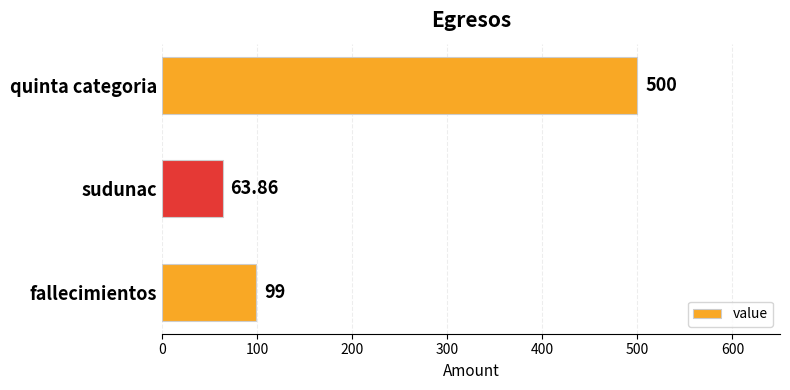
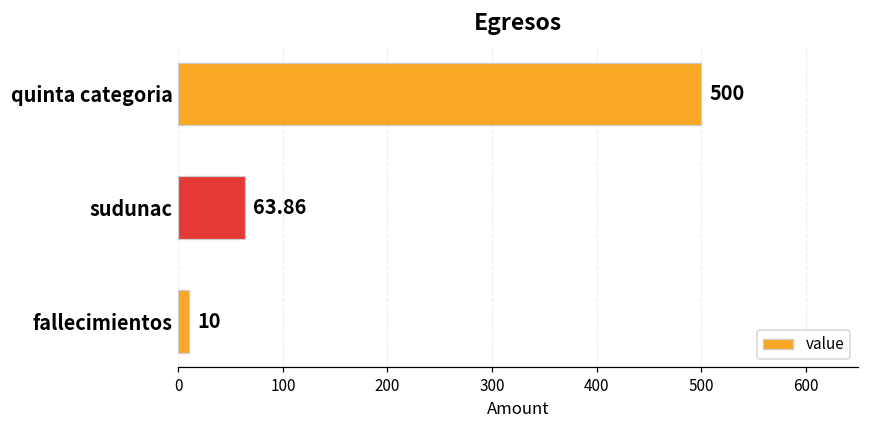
fallecimientos: 99 -> 10
